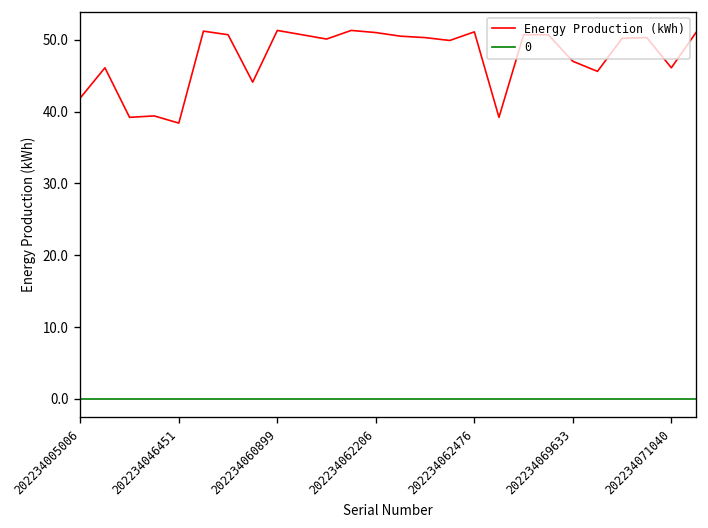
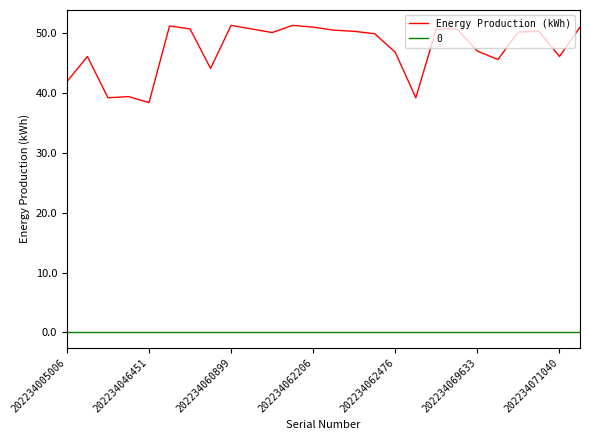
Energy Production (kWh), 202234062476: 51 -> 47
